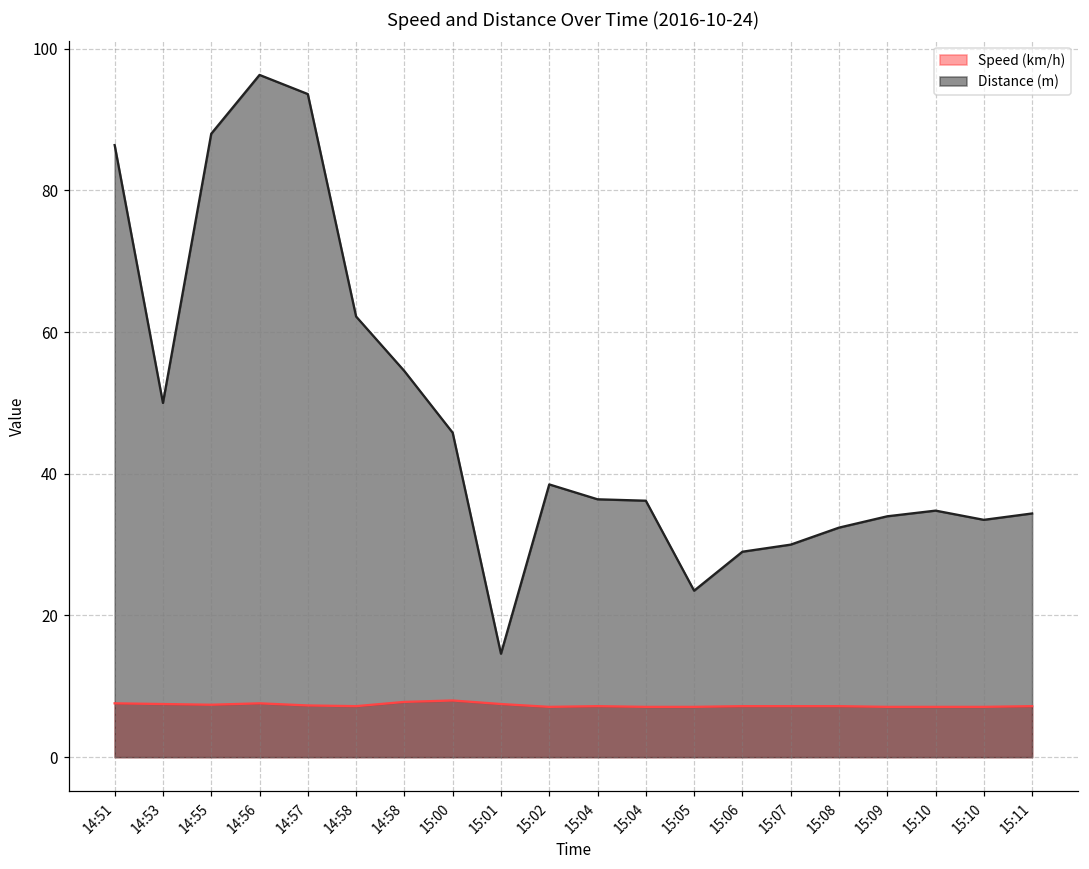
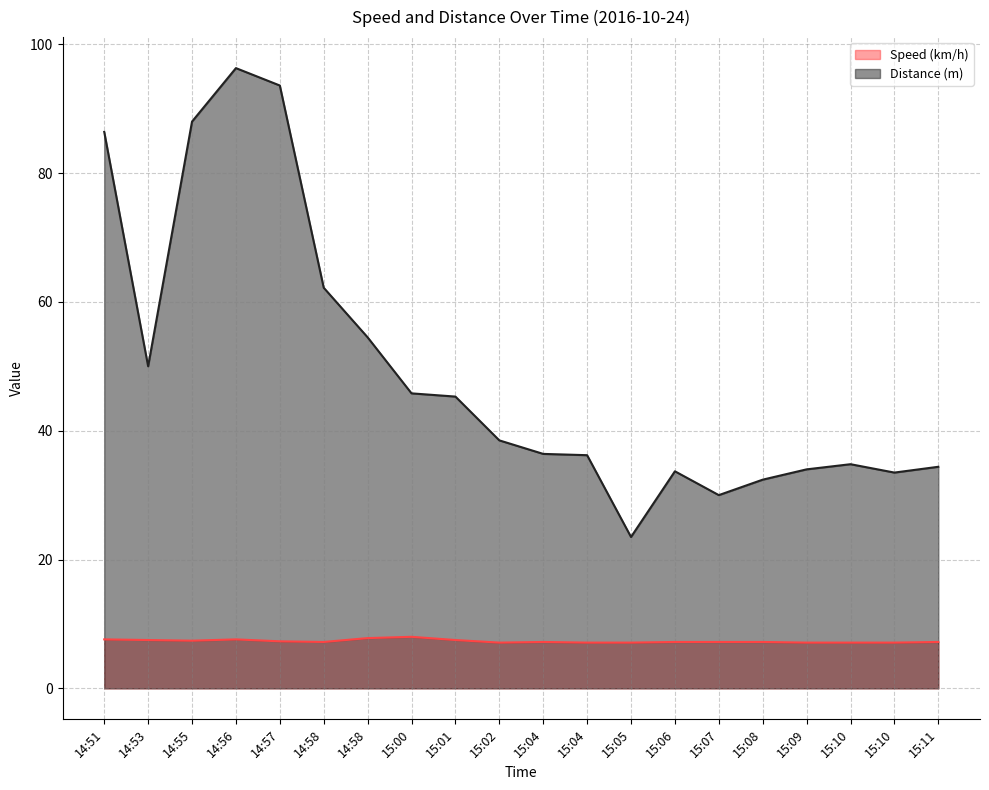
Distance (m), 15:01: 15 -> 45
Distance (m), 15:06: 29 -> 34
